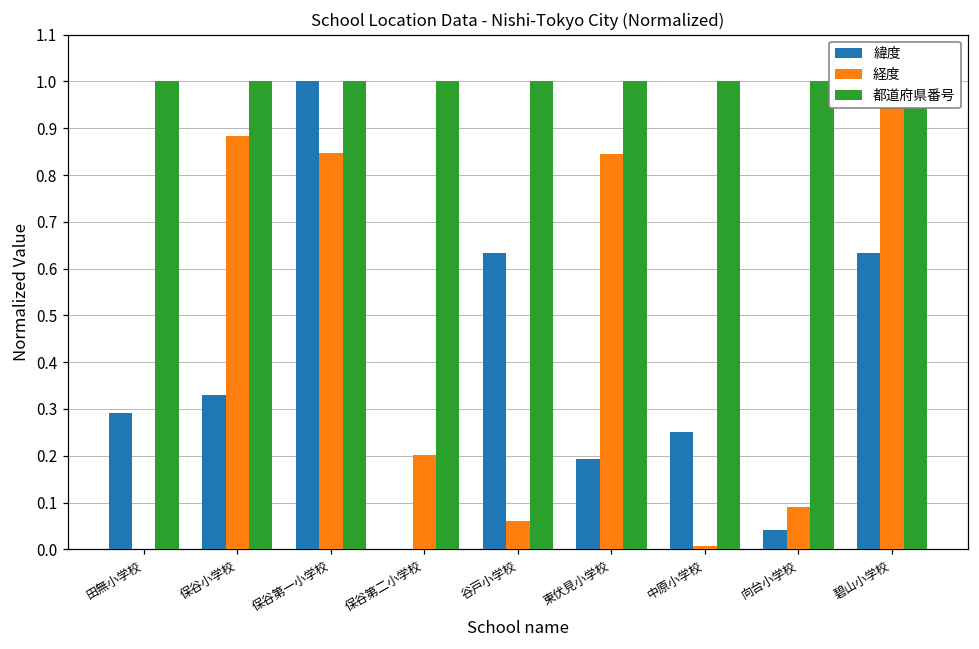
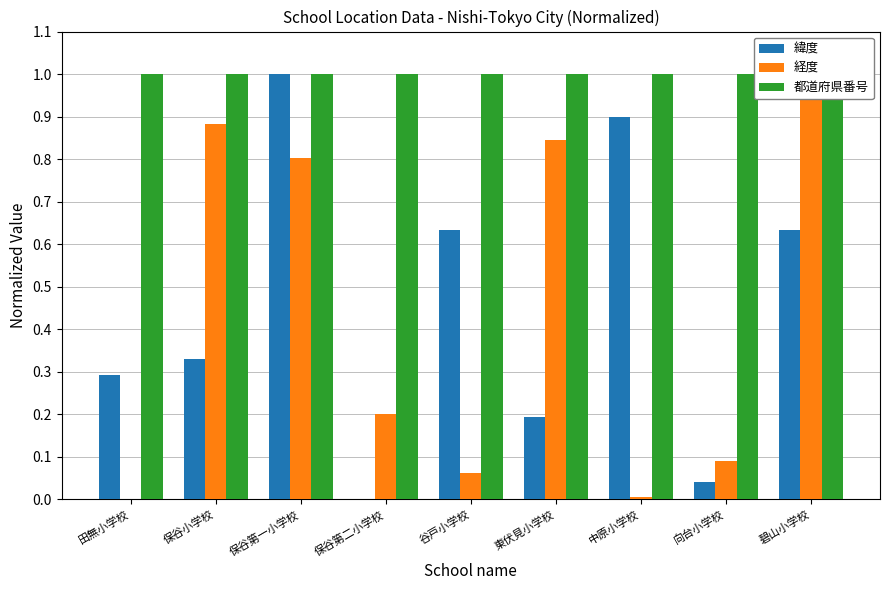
経度, 保谷第一小学校: 0.85 -> 0.80
緯度, 中原小学校: 0.25 -> 0.90
